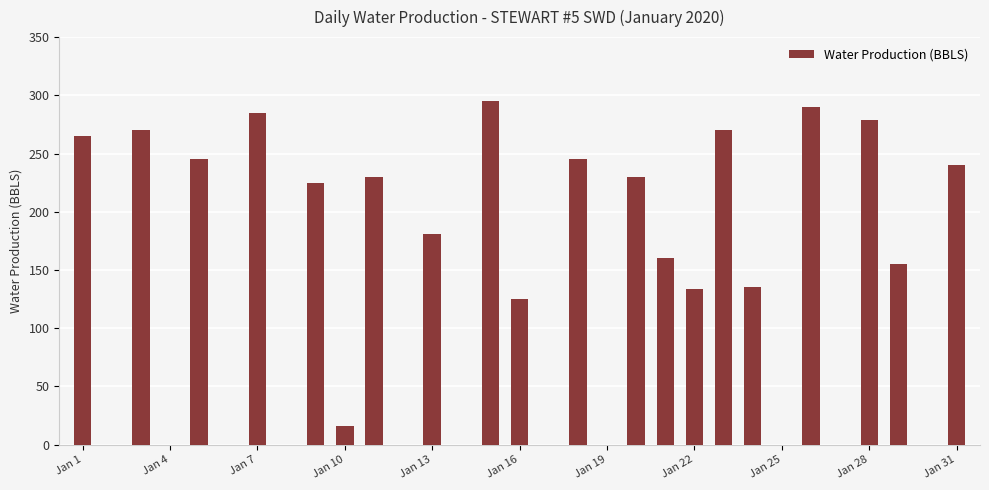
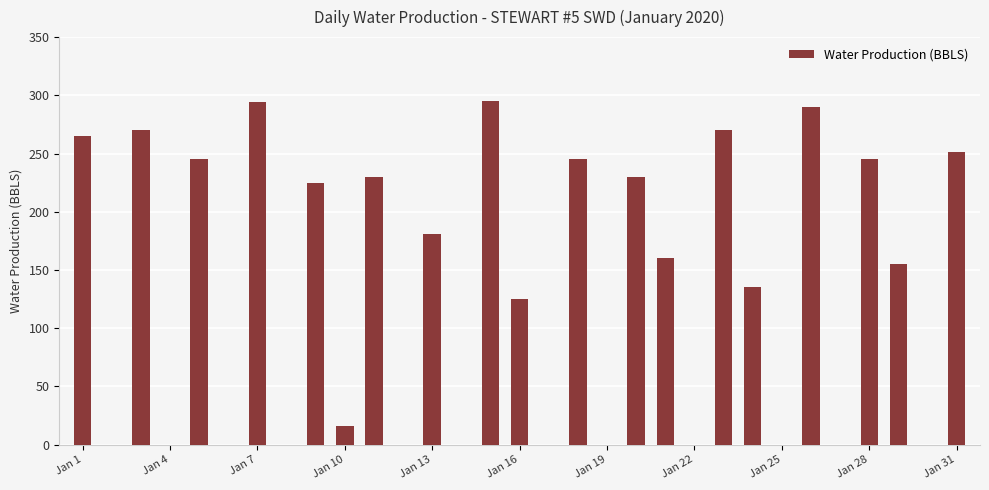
Jan 7: 285 -> 294
Jan 22: 134 -> 0
Jan 28: 279 -> 245
Jan 31: 240 -> 251
